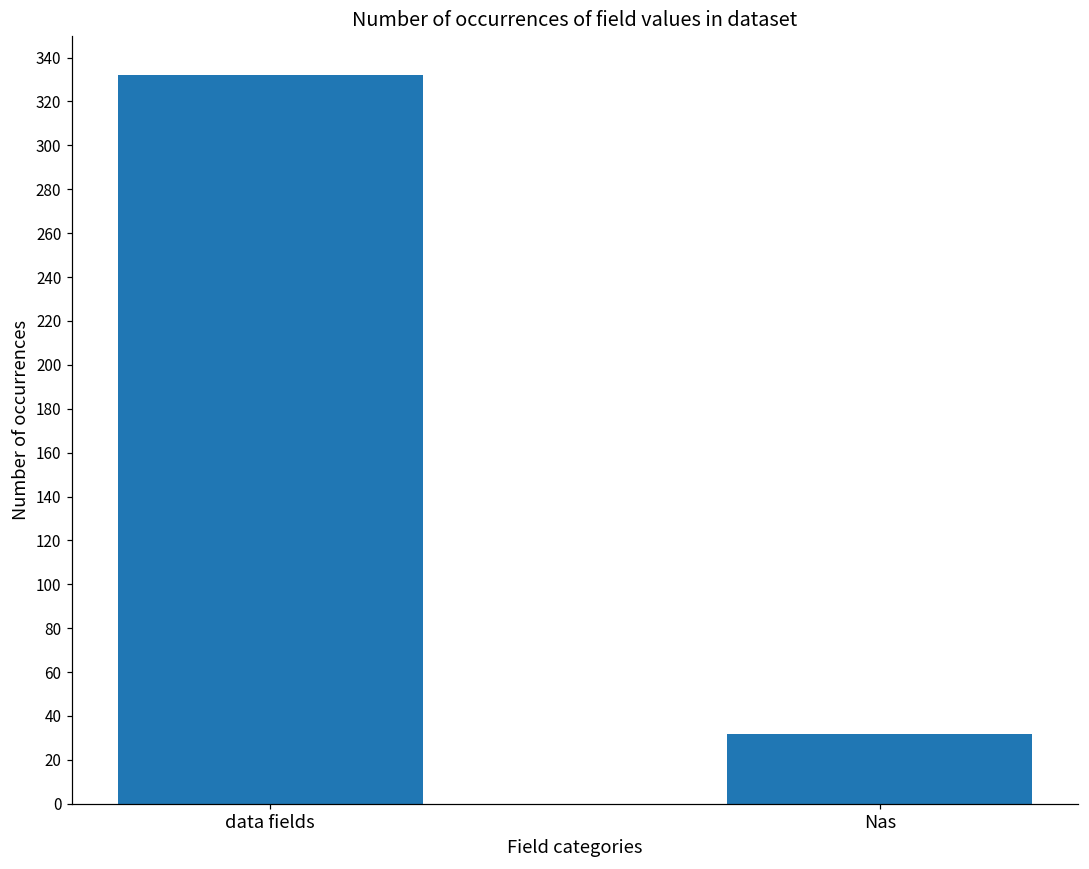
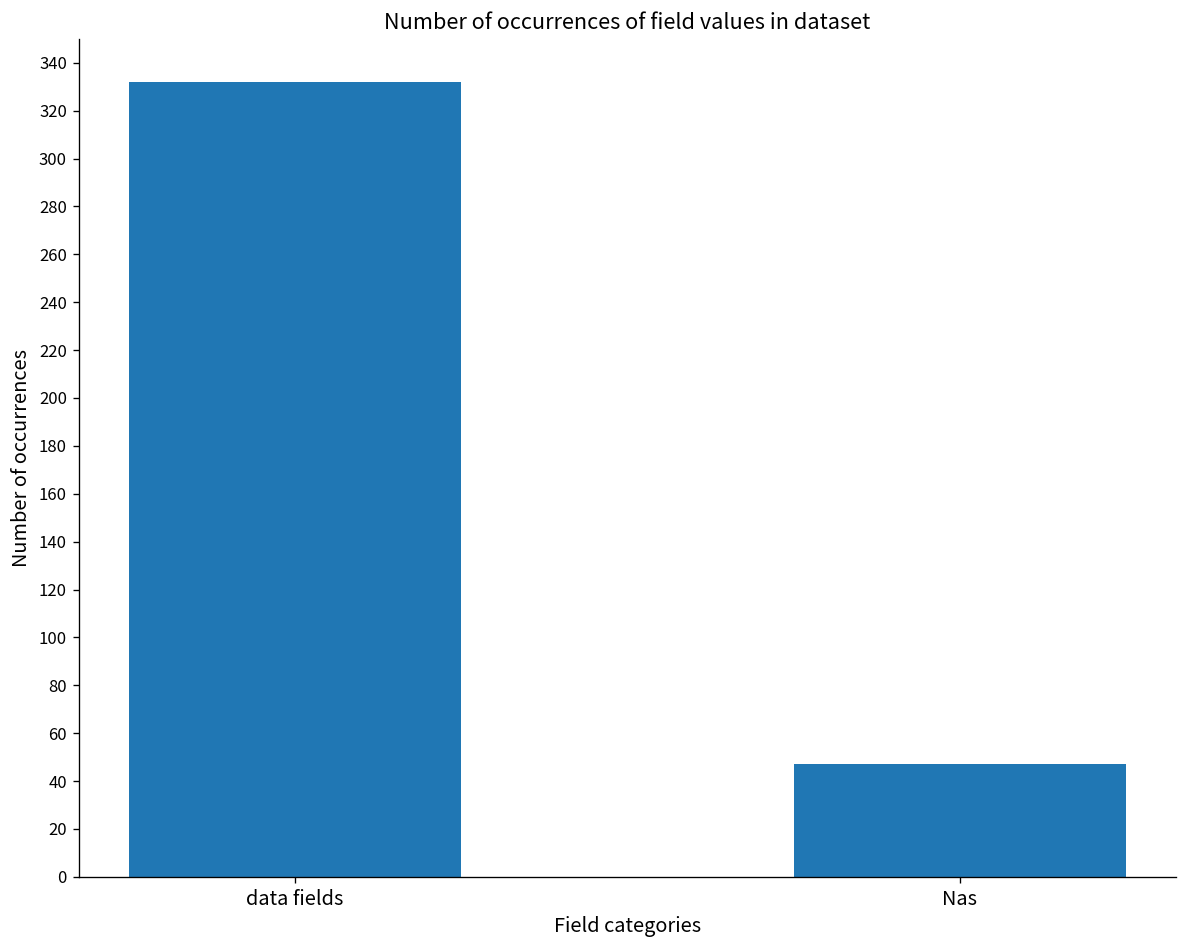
Nas: 32 -> 47
